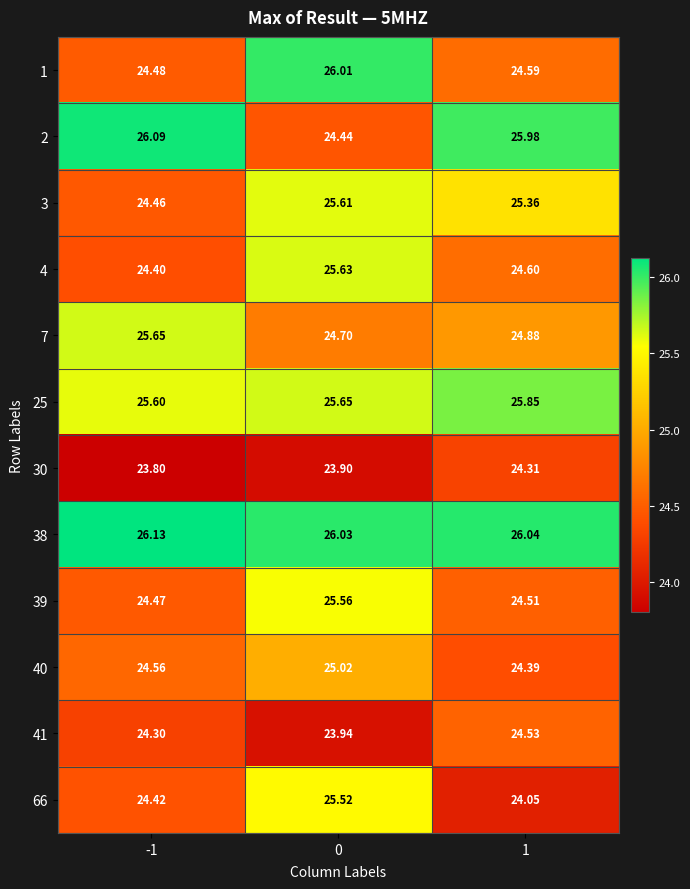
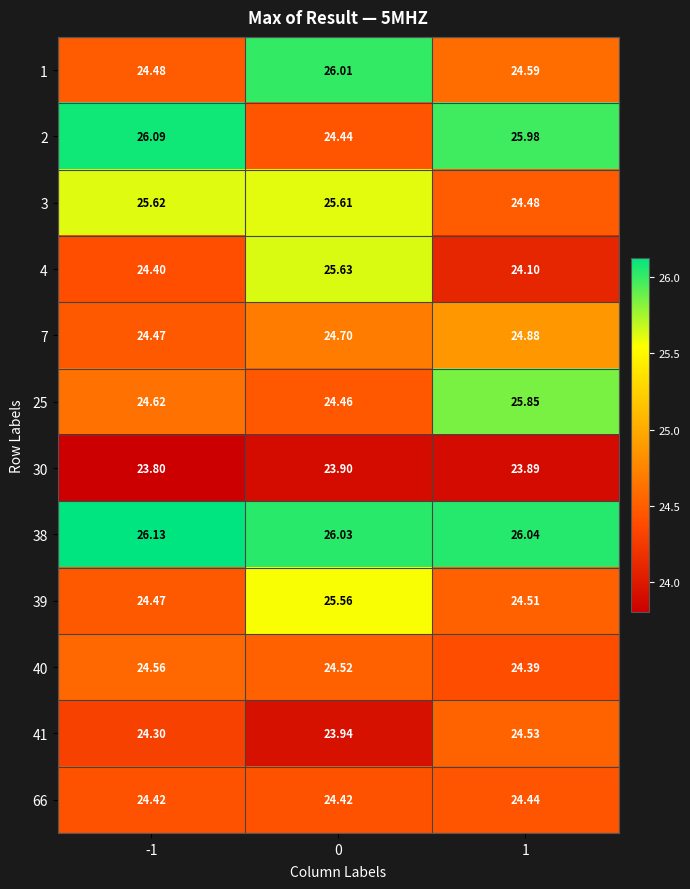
3, -1: 24.46 -> 25.62
3, 1: 25.36 -> 24.48
4, 1: 24.60 -> 24.10
7, -1: 25.65 -> 24.47
25, -1: 25.60 -> 24.62
25, 0: 25.65 -> 24.46
30, 1: 24.31 -> 23.89
40, 0: 25.02 -> 24.52
66, 0: 25.52 -> 24.42
66, 1: 24.05 -> 24.44
